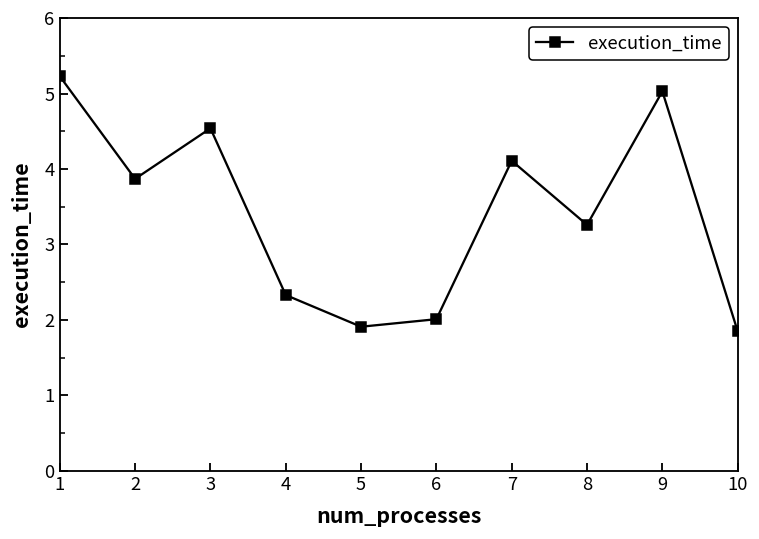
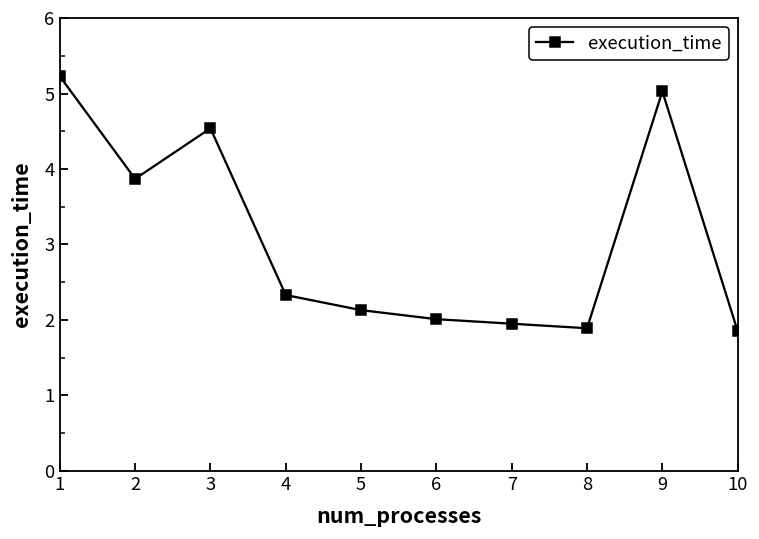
5: 1.9 -> 2.1
7: 4.1 -> 2.0
8: 3.3 -> 1.9
